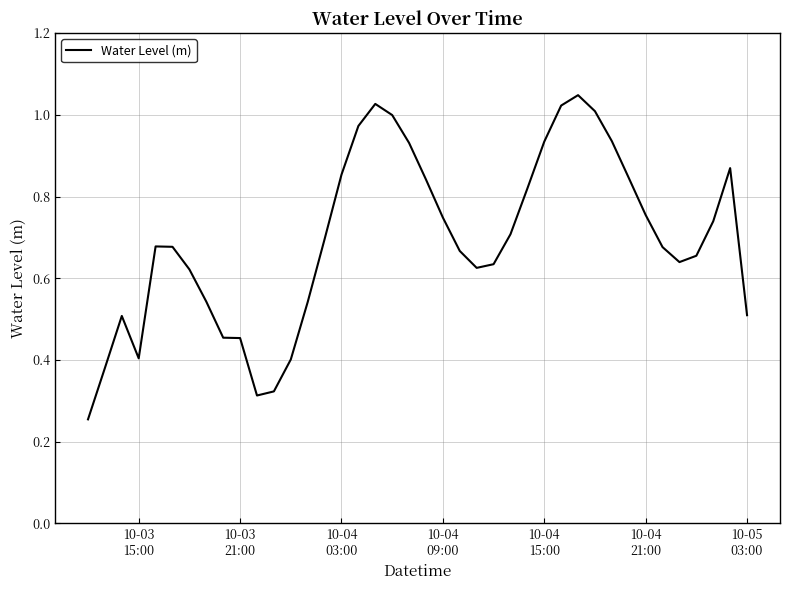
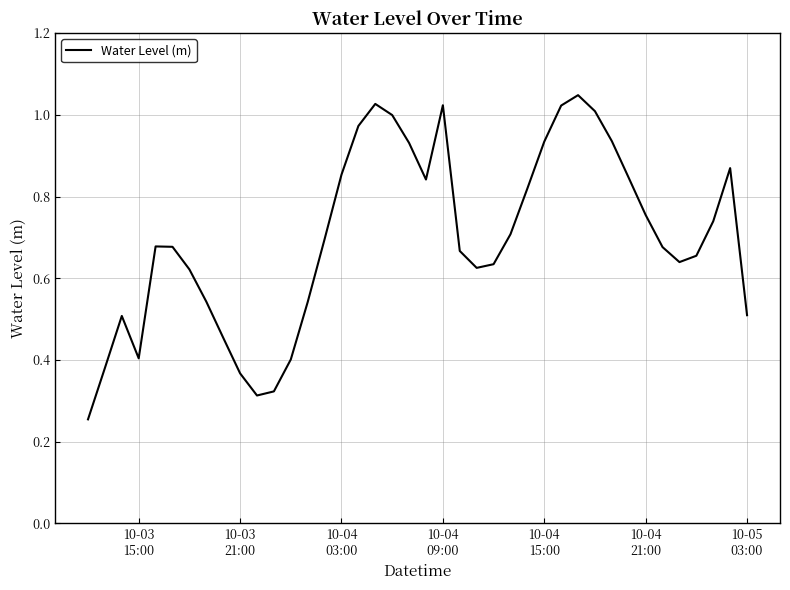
10-03 21:00: 0.45 -> 0.37
10-04 09:00: 0.75 -> 1.02
